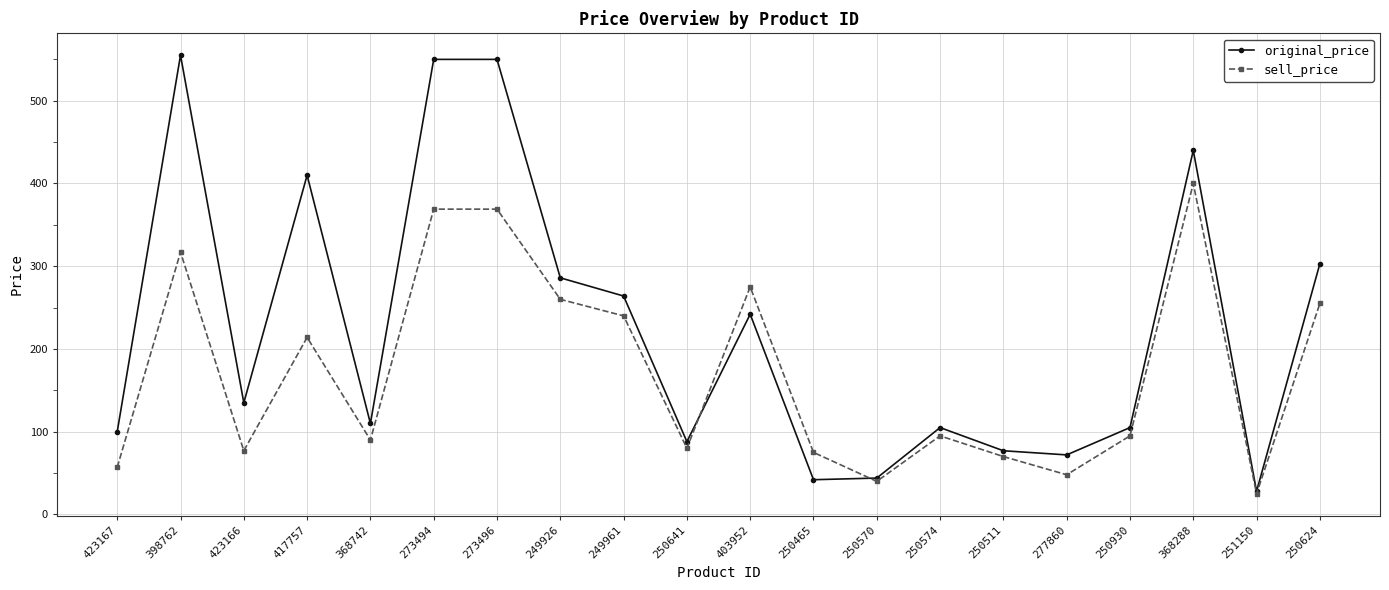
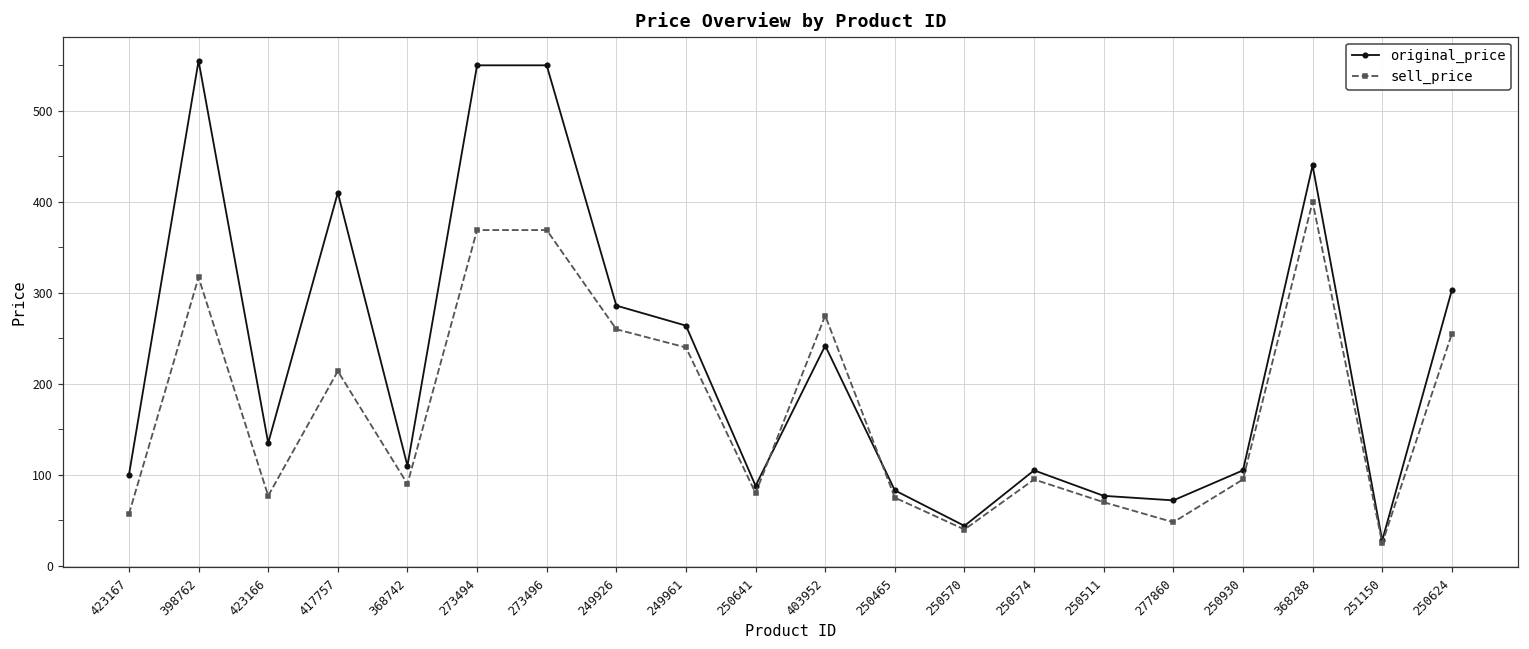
original_price, 250465: 40 -> 80
